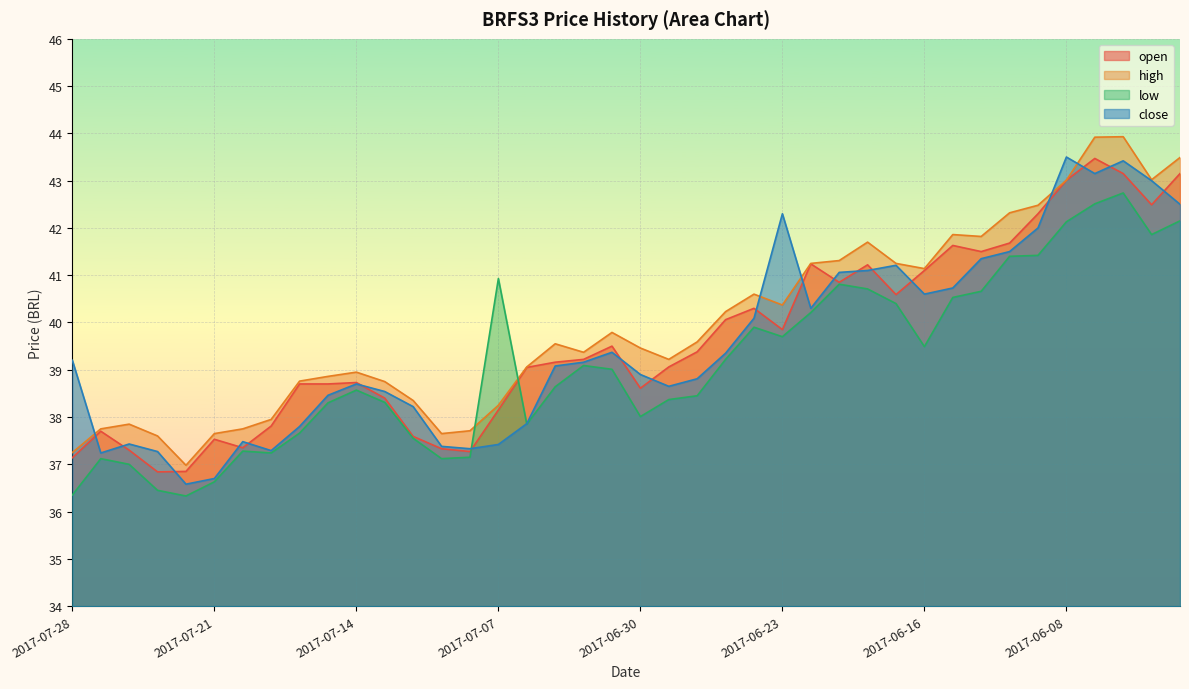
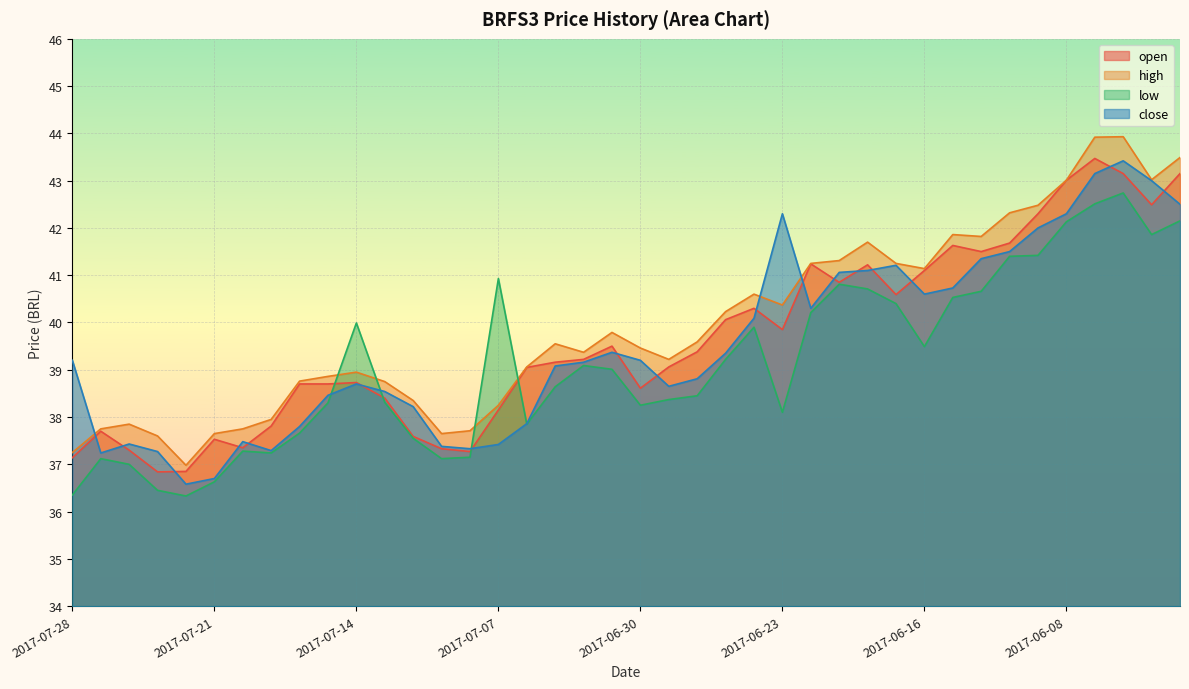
low, 2017-07-14: 38.6 -> 40.0
low, 2017-06-30: 38.0 -> 38.3
close, 2017-06-30: 38.9 -> 39.2
low, 2017-06-23: 39.7 -> 38.1
close, 2017-06-08: 43.5 -> 42.3
